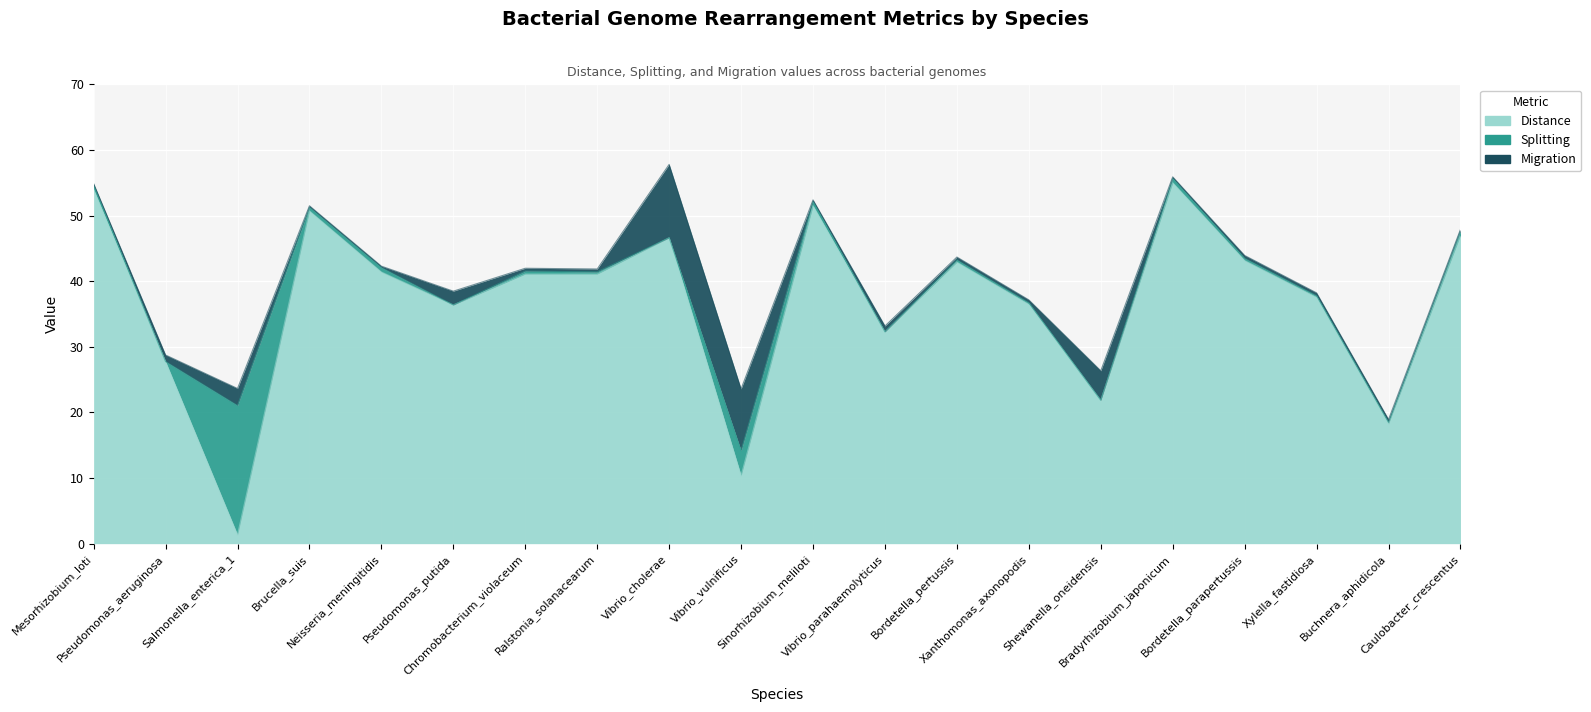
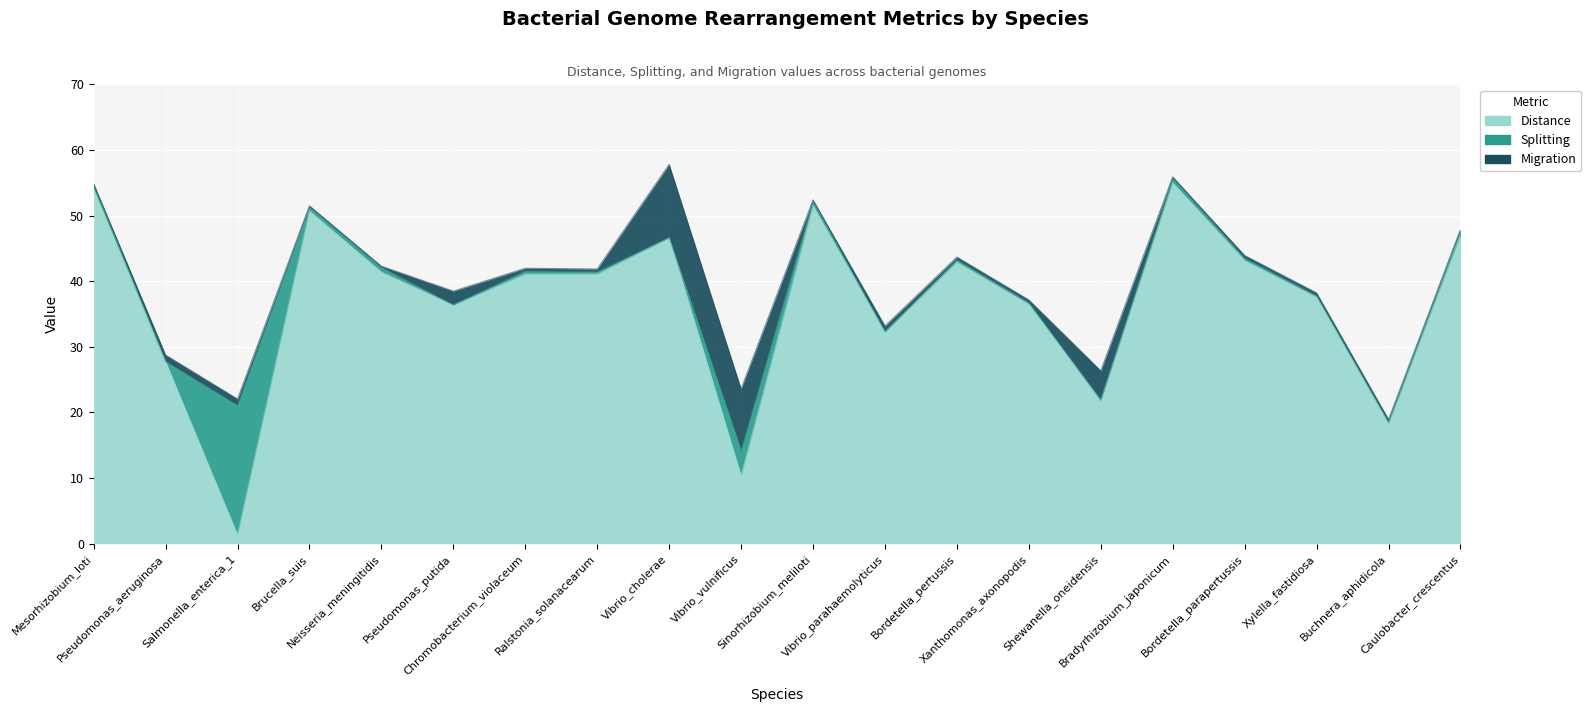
Migration, Salmonella_enterica_1: 3 -> 1
